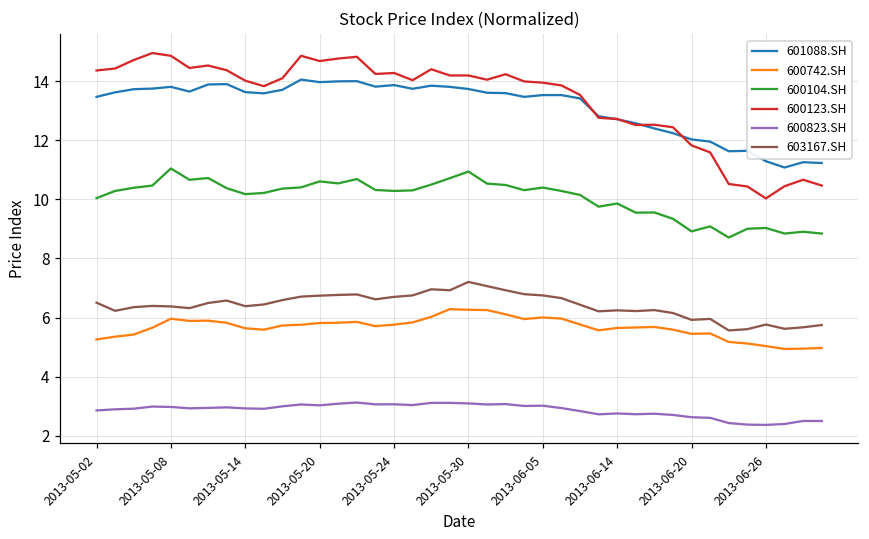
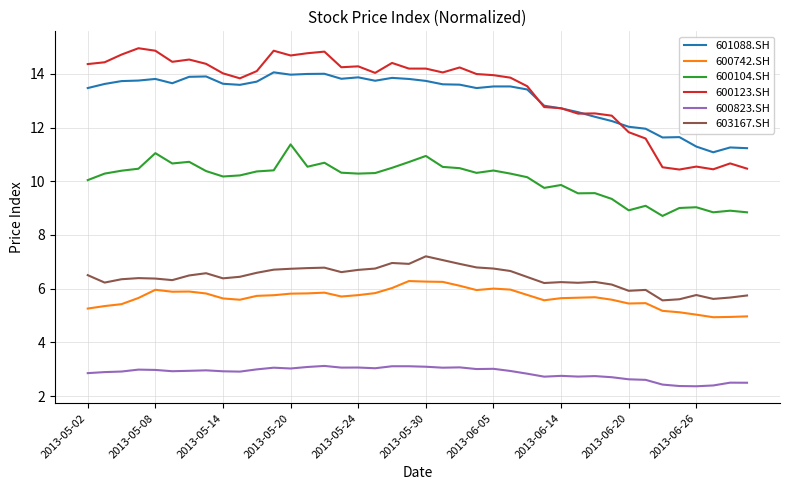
600104.SH, 2013-05-20: 10.6 -> 11.4
600123.SH, 2013-06-26: 10.0 -> 10.5
